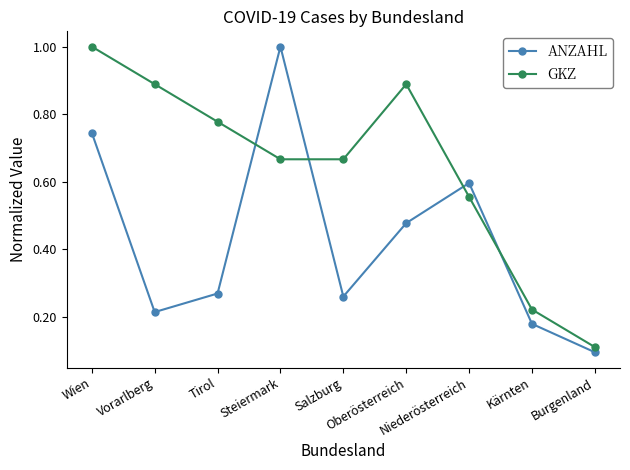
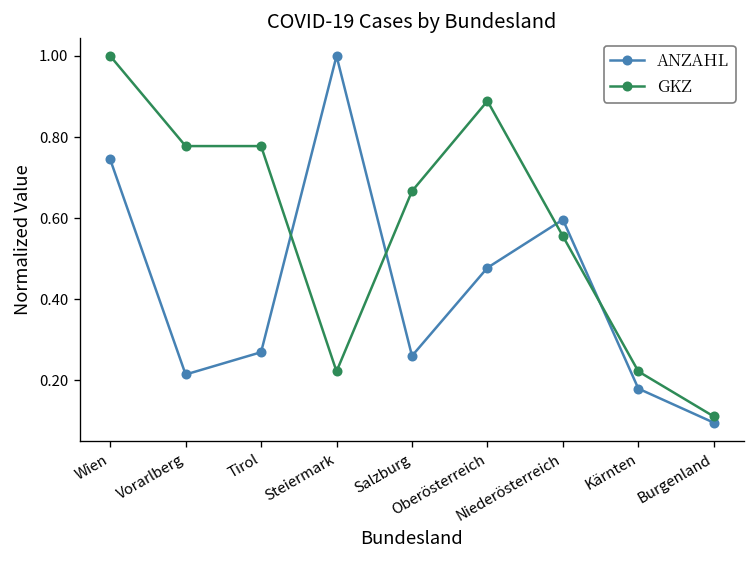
GKZ, Vorarlberg: 0.89 -> 0.78
GKZ, Steiermark: 0.67 -> 0.22
